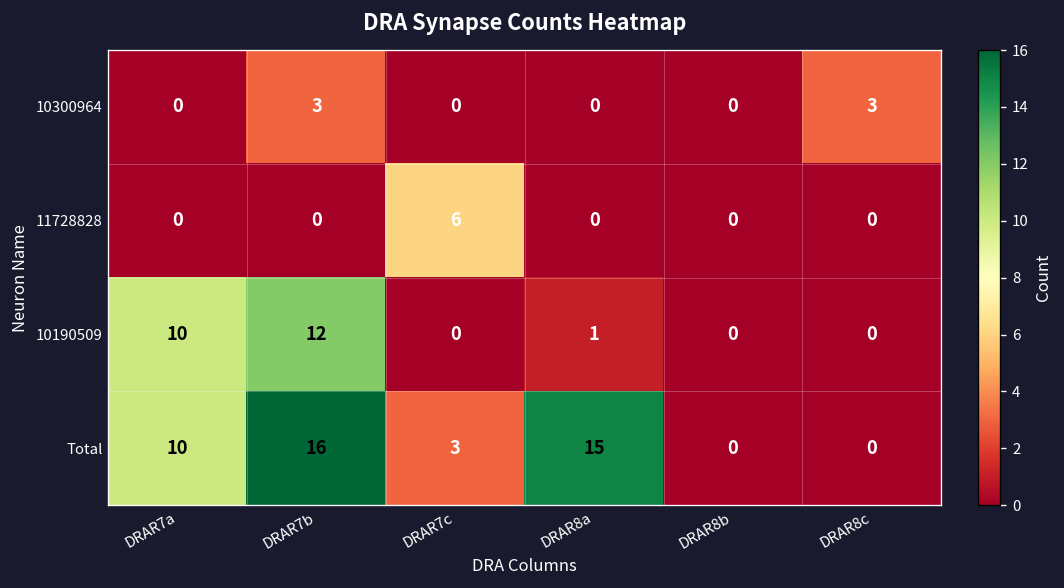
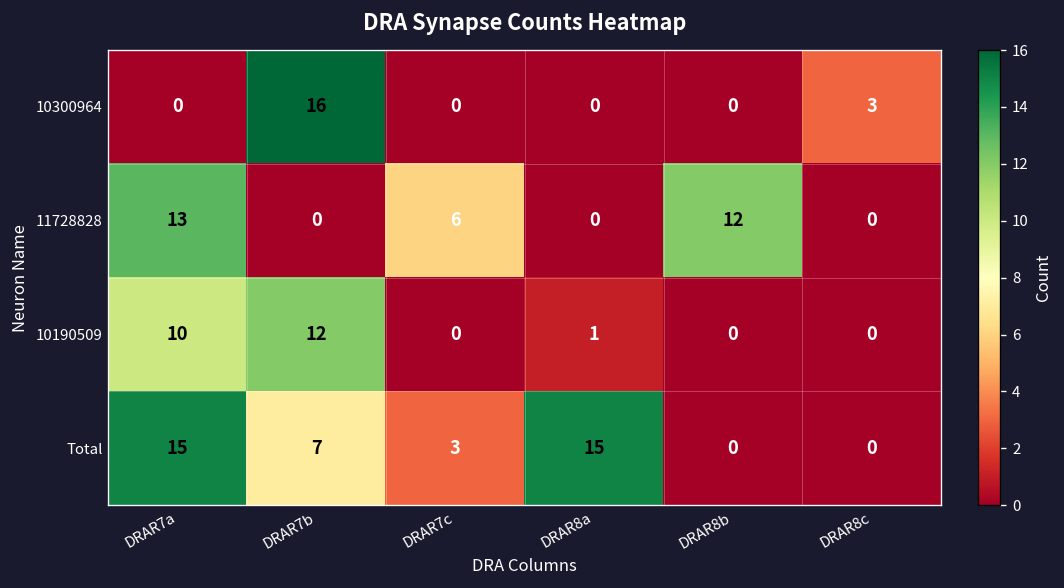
10300964, DRAR7b: 3 -> 16
11728828, DRAR7a: 0 -> 13
11728828, DRAR8b: 0 -> 12
Total, DRAR7a: 10 -> 15
Total, DRAR7b: 16 -> 7
